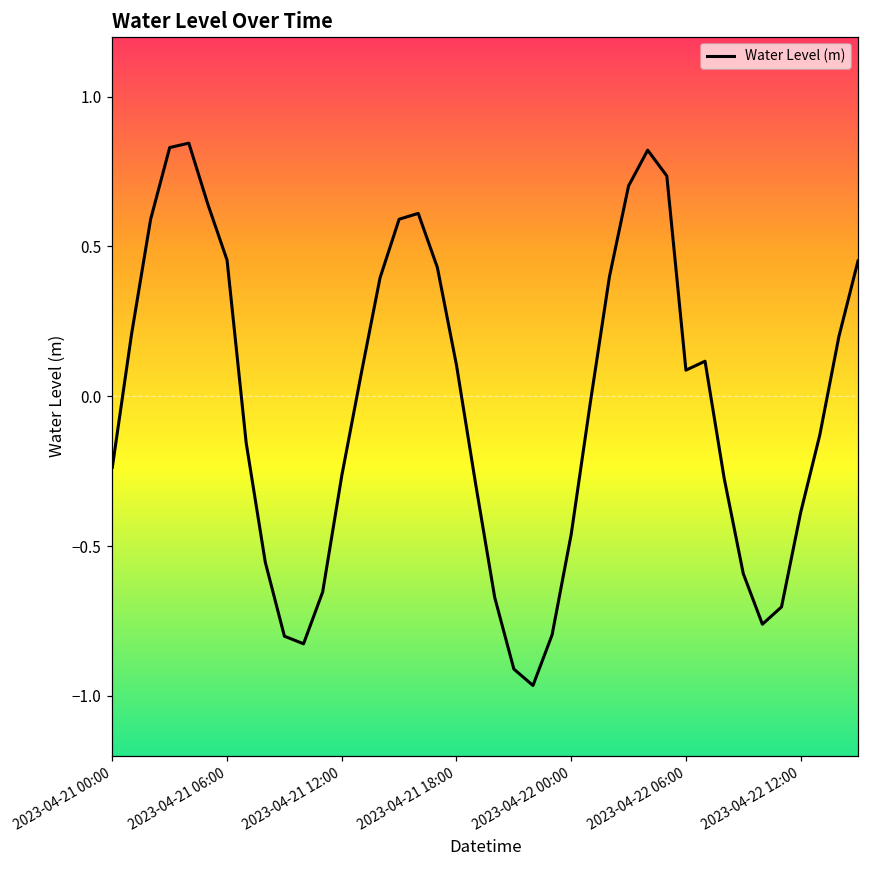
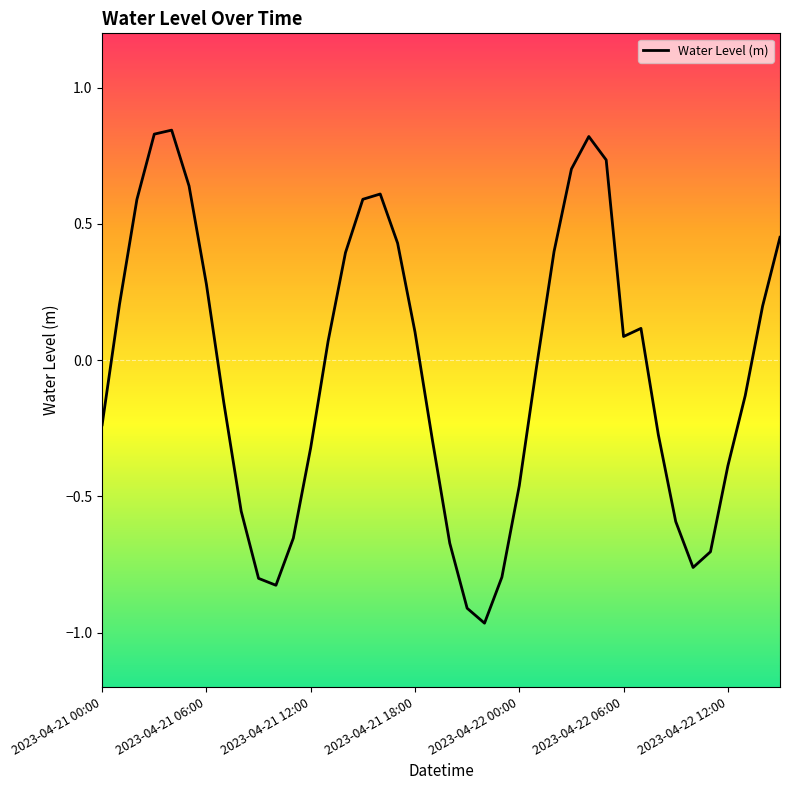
2023-04-21 06:00: 0.45 -> 0.28
2023-04-21 12:00: -0.27 -> -0.32
